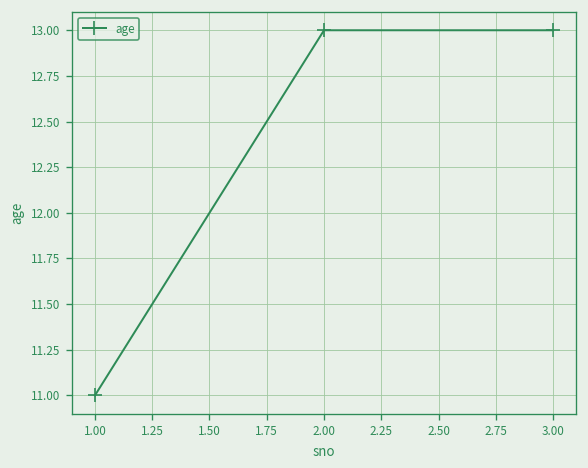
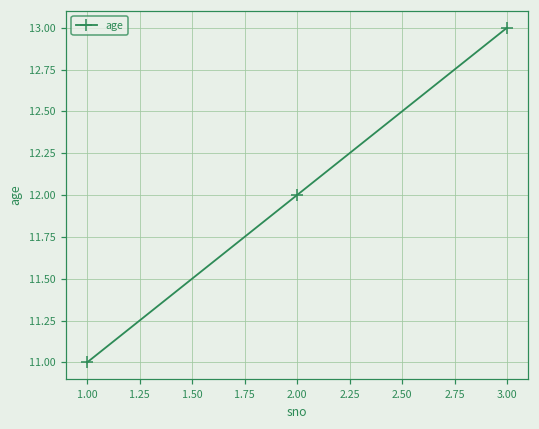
2.00: 13 -> 12
